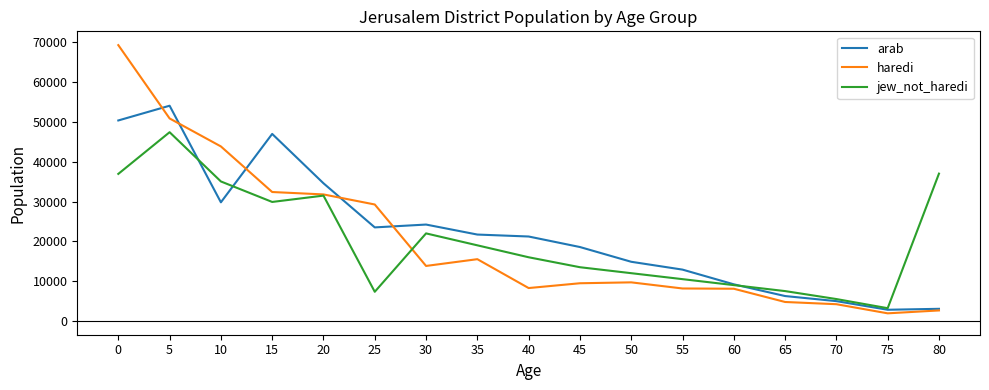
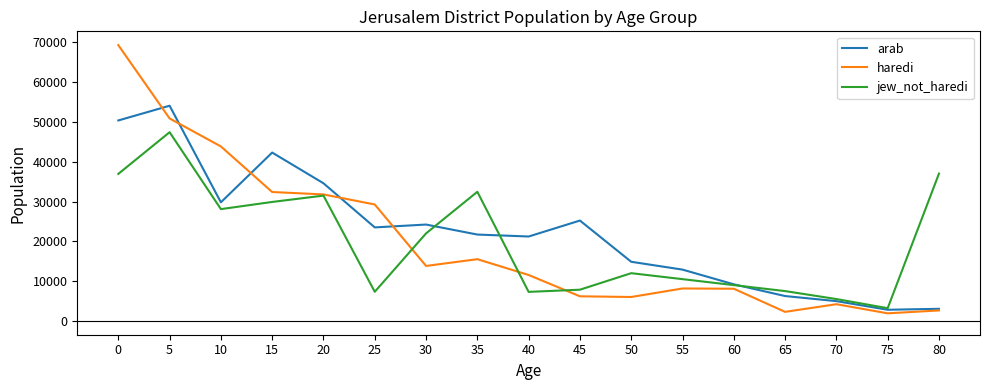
jew_not_haredi, 10: 35000 -> 28000
arab, 15: 47000 -> 42000
jew_not_haredi, 35: 19000 -> 32000
haredi, 40: 8000 -> 12000
jew_not_haredi, 40: 16000 -> 7000
arab, 45: 19000 -> 25000
haredi, 45: 9000 -> 6000
jew_not_haredi, 45: 14000 -> 8000
haredi, 50: 10000 -> 6000
haredi, 65: 5000 -> 2000
